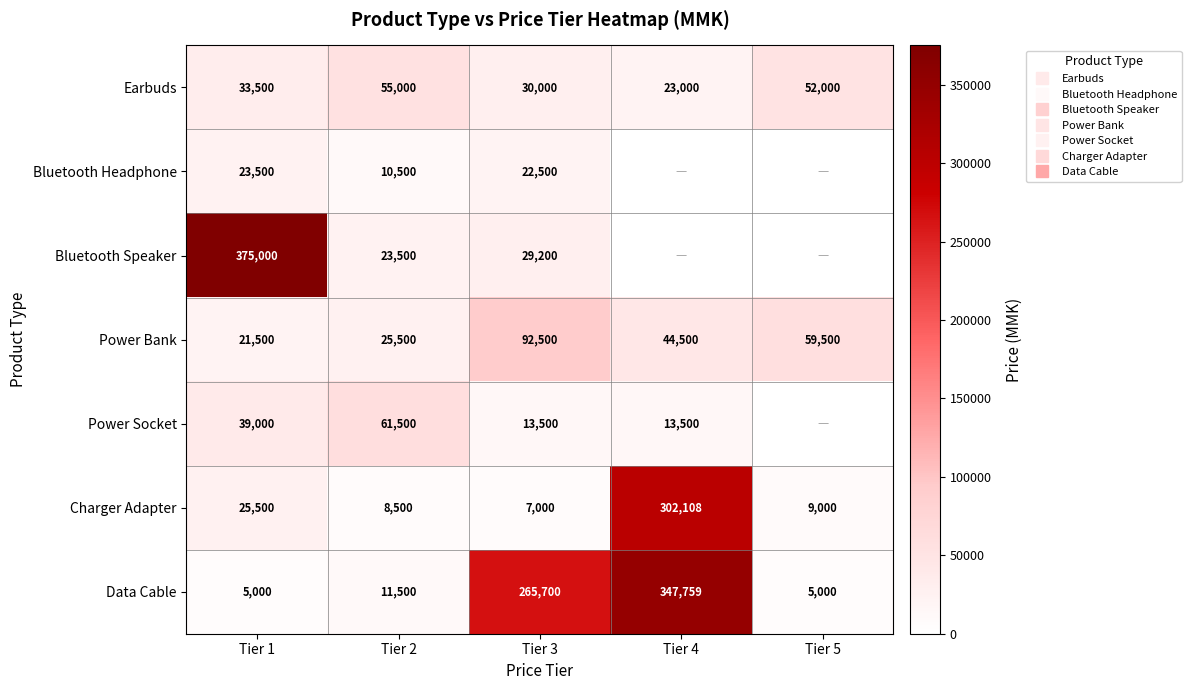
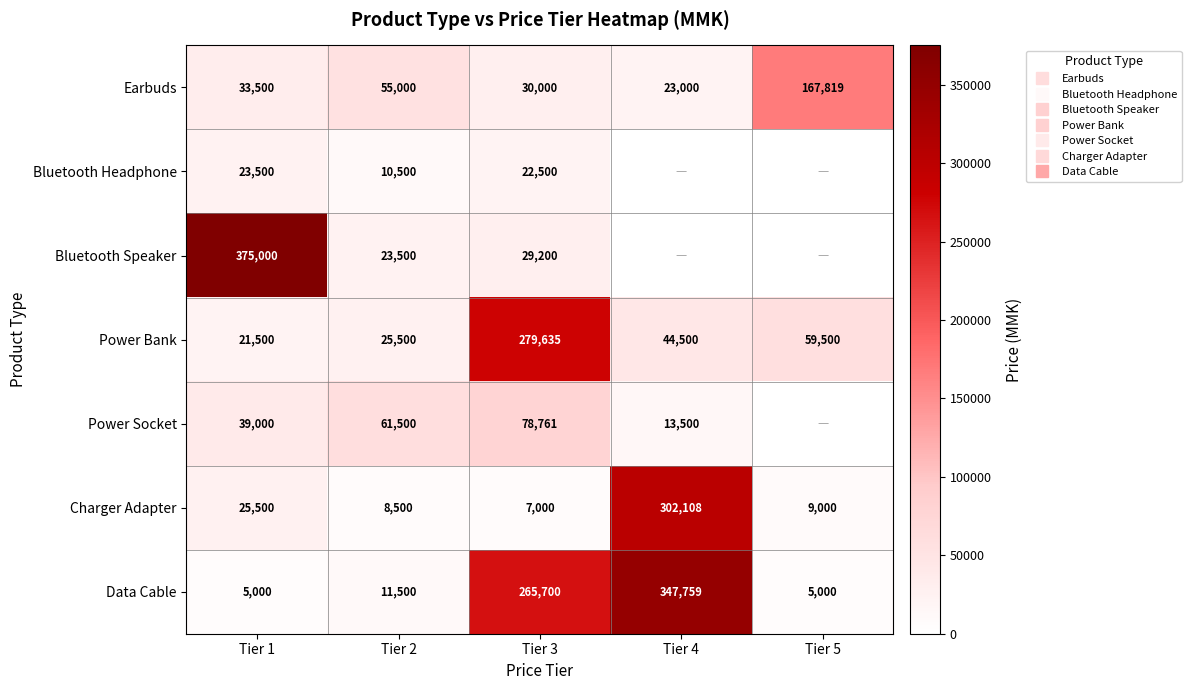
Earbuds, Tier 5: 52,000 -> 167,819
Power Bank, Tier 3: 92,500 -> 279,635
Power Socket, Tier 3: 13,500 -> 78,761
